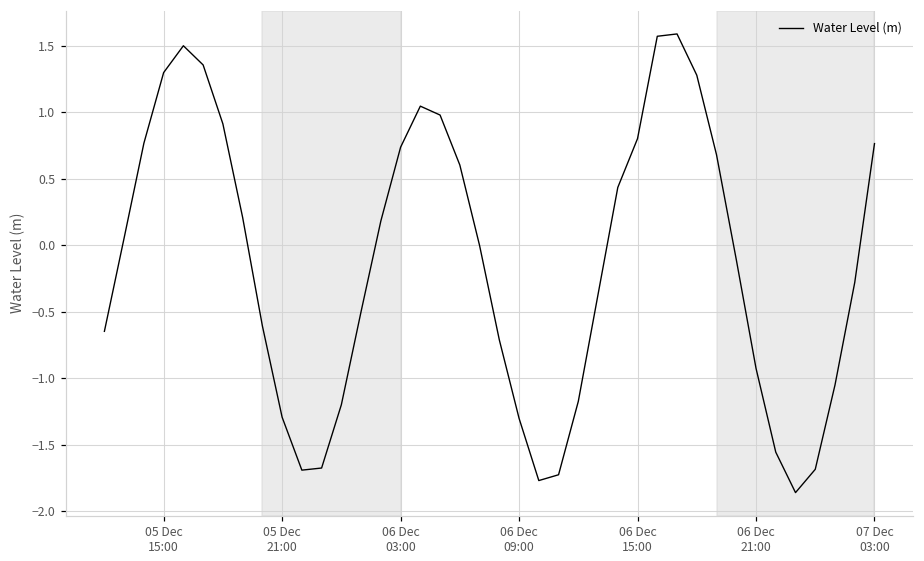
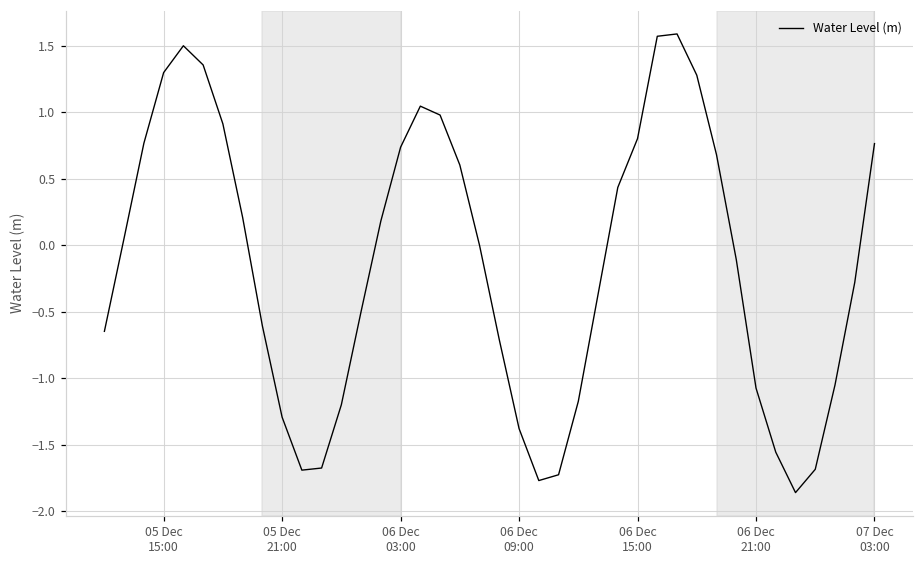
06 Dec 09:00: -1.30 -> -1.38
06 Dec 21:00: -0.93 -> -1.07
